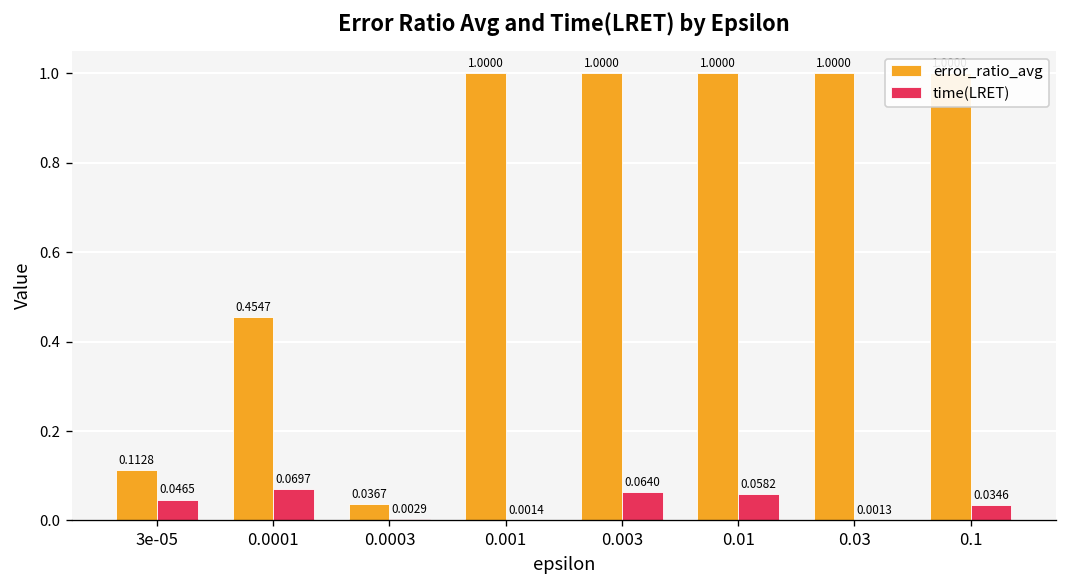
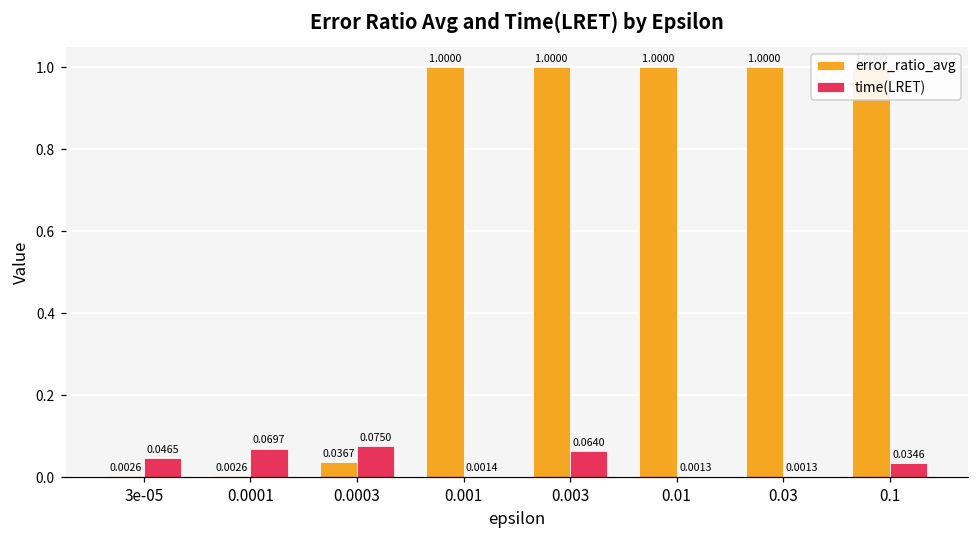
error_ratio_avg, 3e-05: 0.1128 -> 0.0026
error_ratio_avg, 0.0001: 0.4547 -> 0.0026
time(LRET), 0.0003: 0.0029 -> 0.0750
time(LRET), 0.01: 0.0582 -> 0.0013
